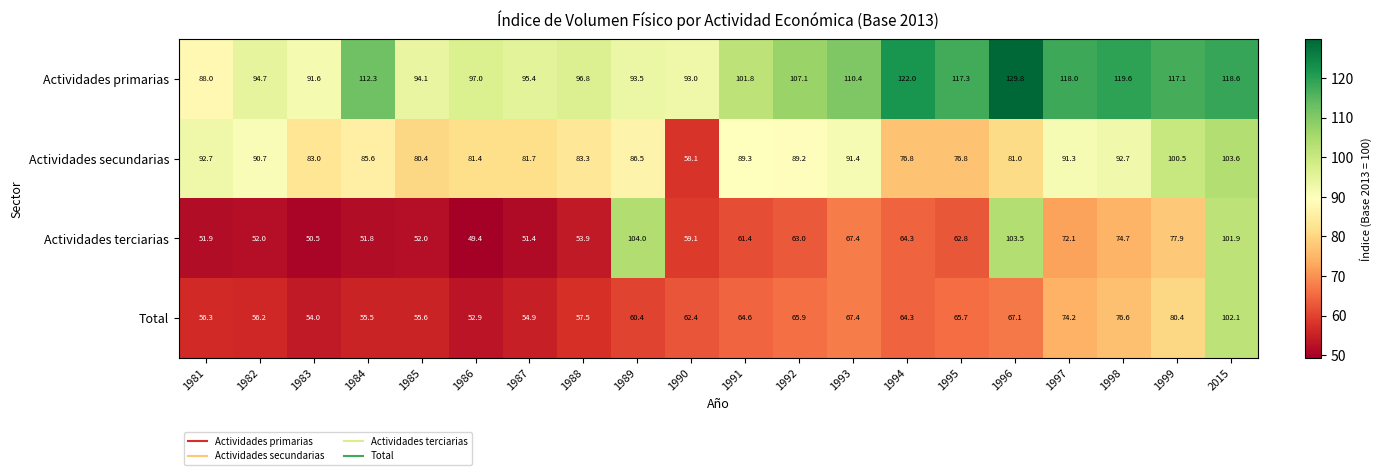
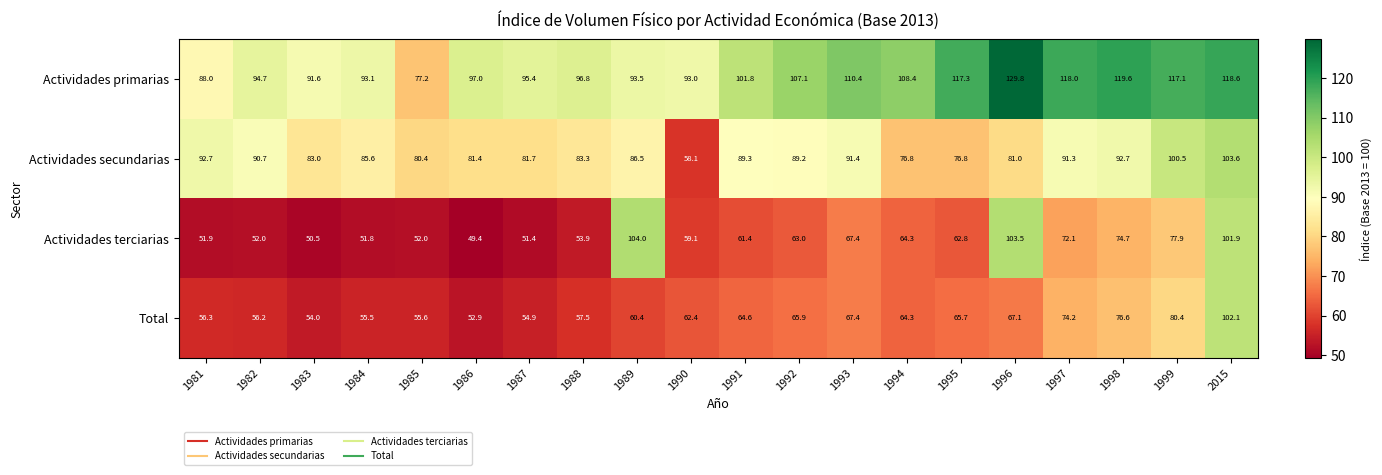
Actividades primarias, 1984: 112.3 -> 93.1
Actividades primarias, 1985: 94.1 -> 77.2
Actividades primarias, 1994: 122.0 -> 108.4
